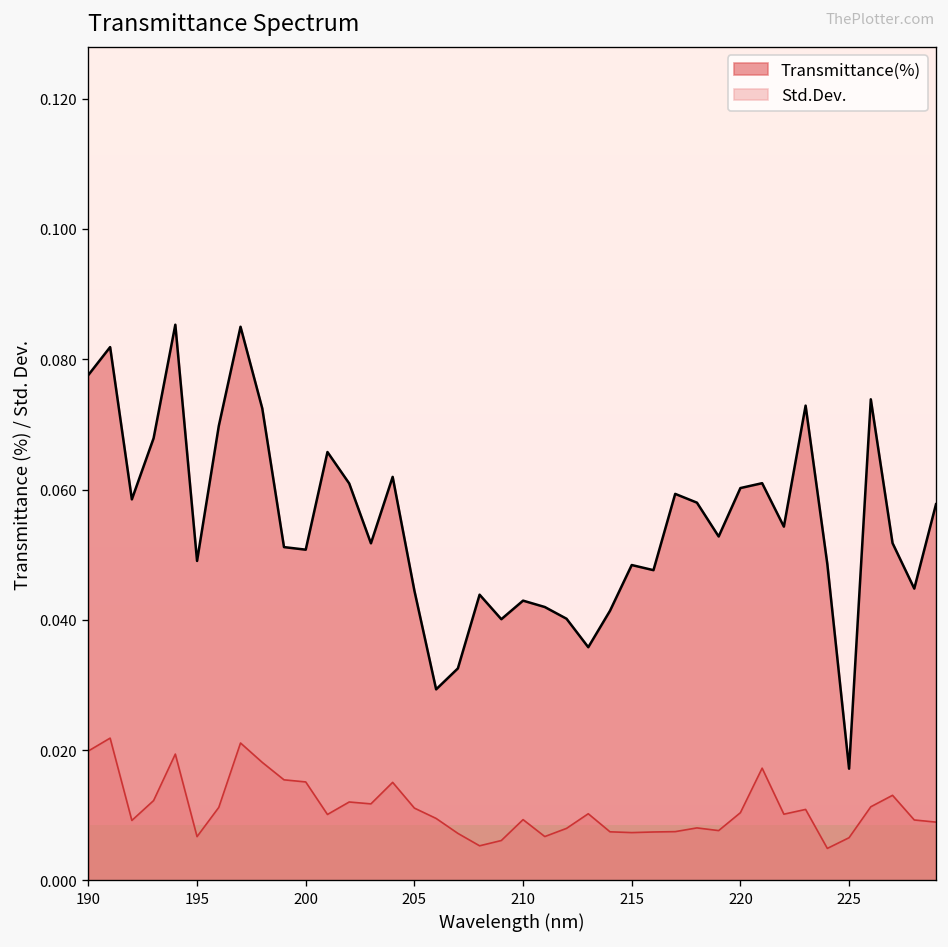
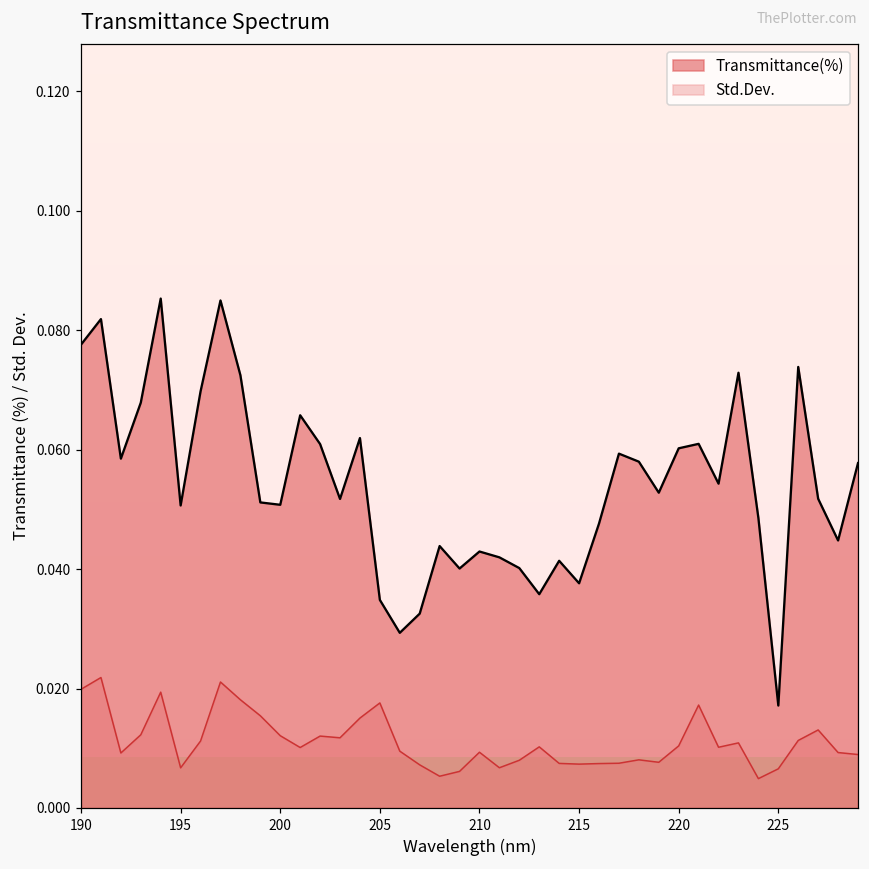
Transmittance(%), 195: 0.049 -> 0.051
Std.Dev., 200: 0.015 -> 0.012
Transmittance(%), 205: 0.044 -> 0.035
Std.Dev., 205: 0.011 -> 0.018
Transmittance(%), 215: 0.048 -> 0.038
